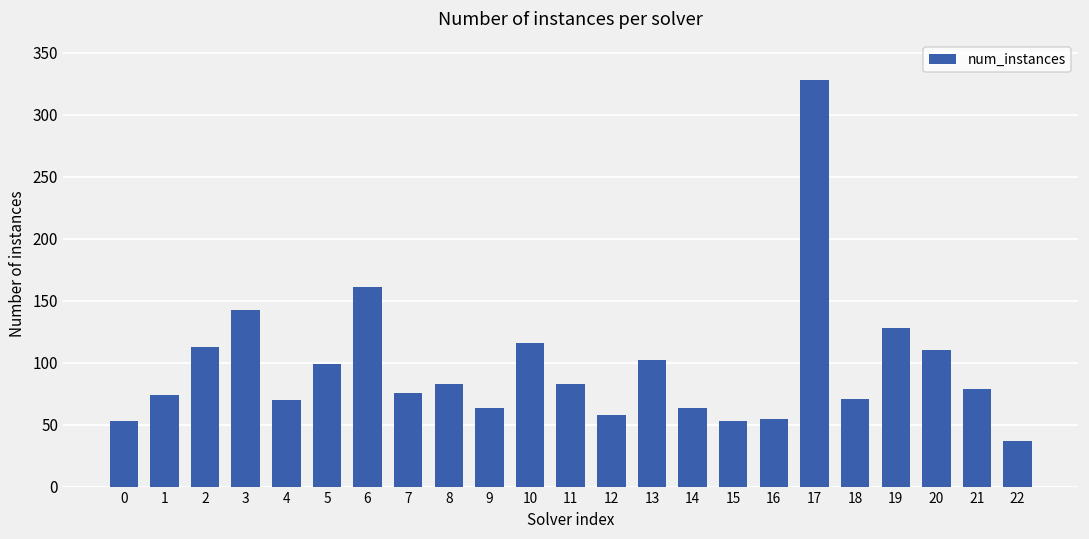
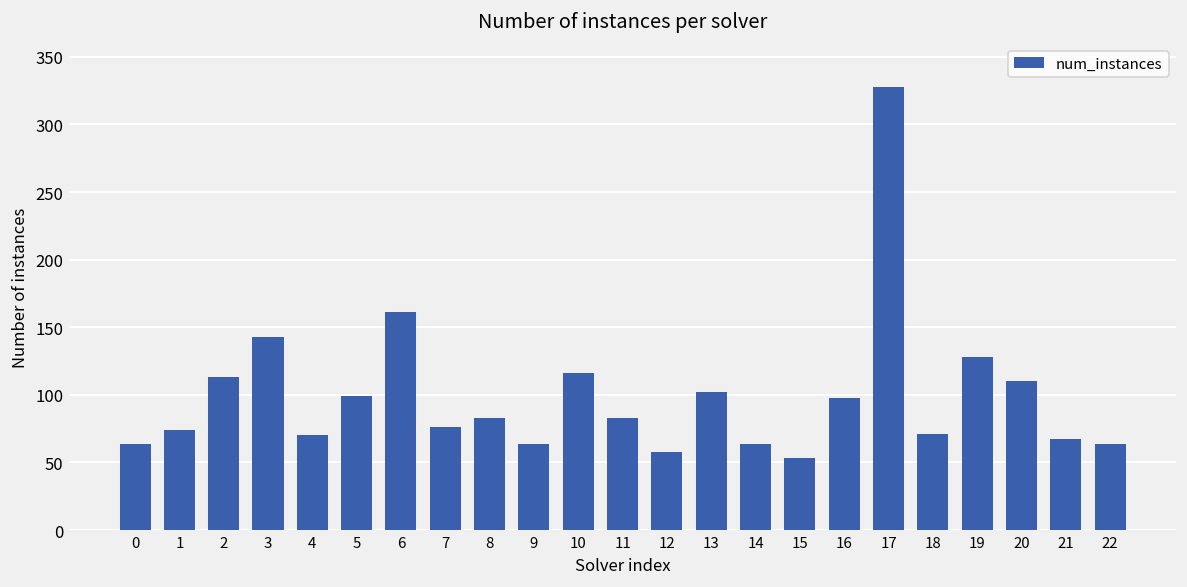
0: 53 -> 64
16: 55 -> 98
21: 79 -> 67
22: 37 -> 64
